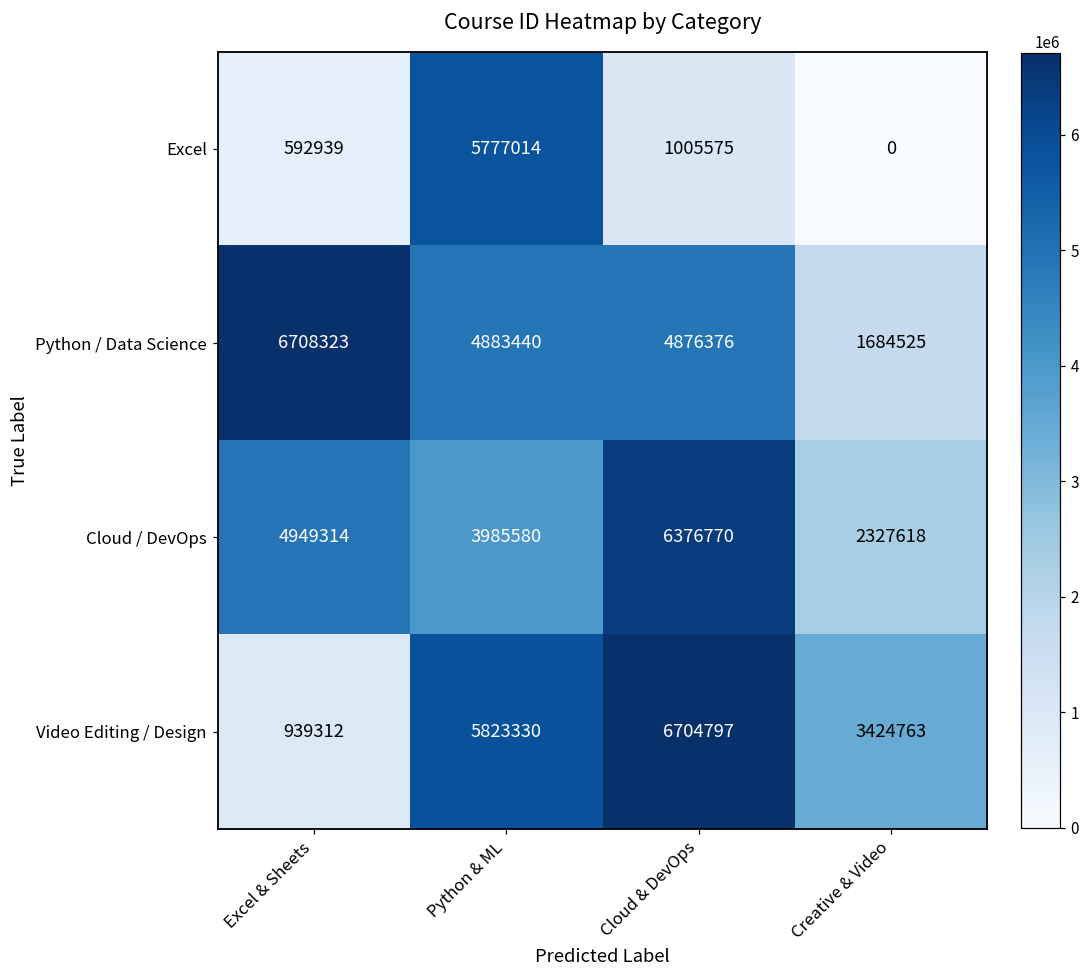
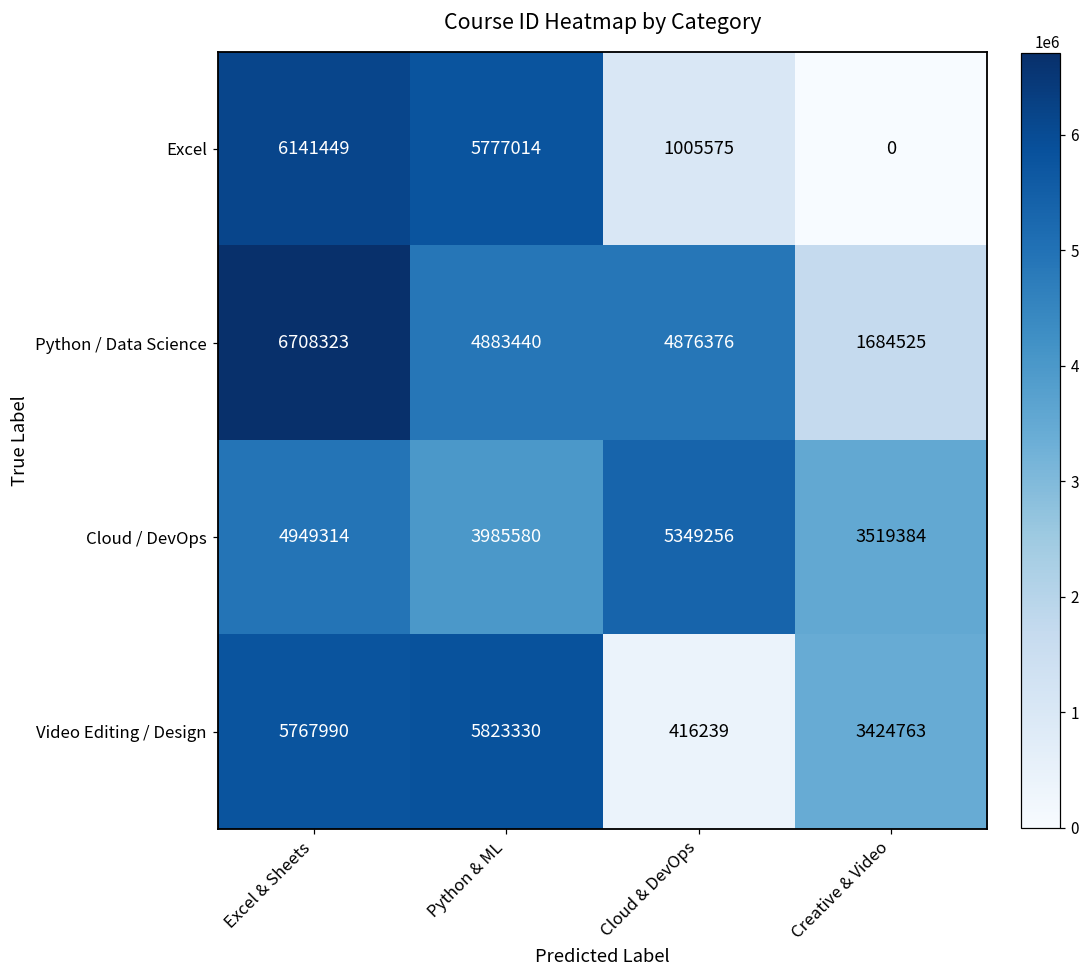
Excel, Excel & Sheets: 592939 -> 6141449
Cloud / DevOps, Cloud & DevOps: 6376770 -> 5349256
Cloud / DevOps, Creative & Video: 2327618 -> 3519384
Video Editing / Design, Excel & Sheets: 939312 -> 5767990
Video Editing / Design, Cloud & DevOps: 6704797 -> 416239
